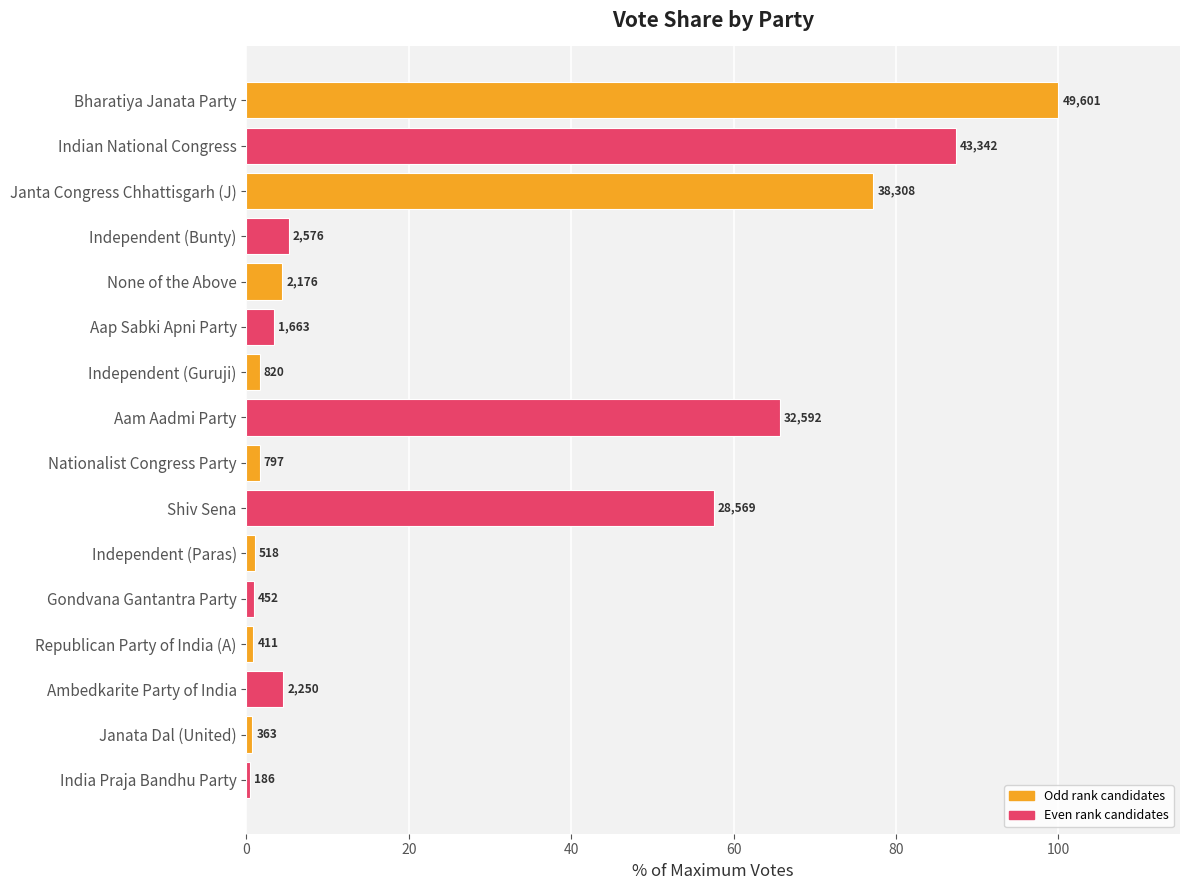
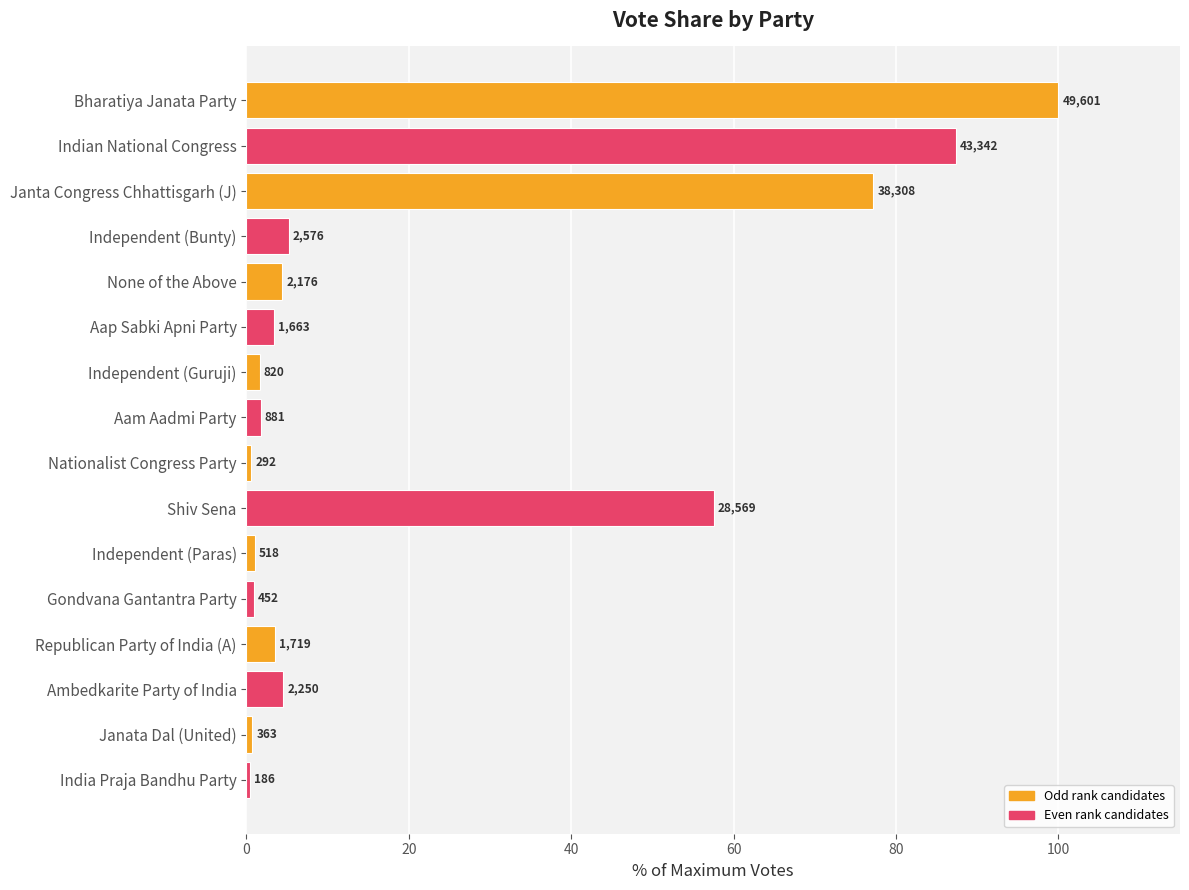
Aam Aadmi Party: 32,592 -> 881
Nationalist Congress Party: 797 -> 292
Republican Party of India (A): 411 -> 1,719
